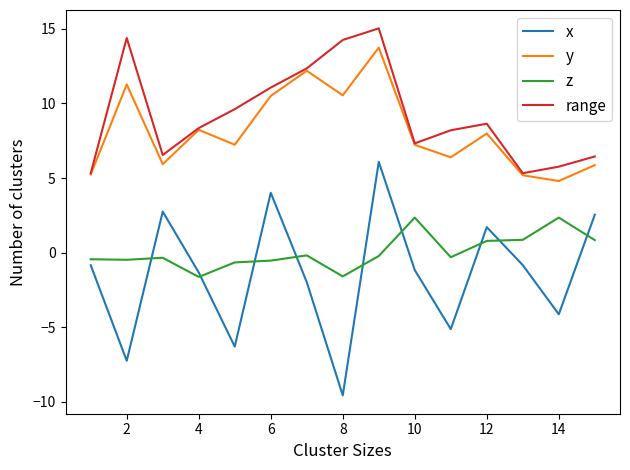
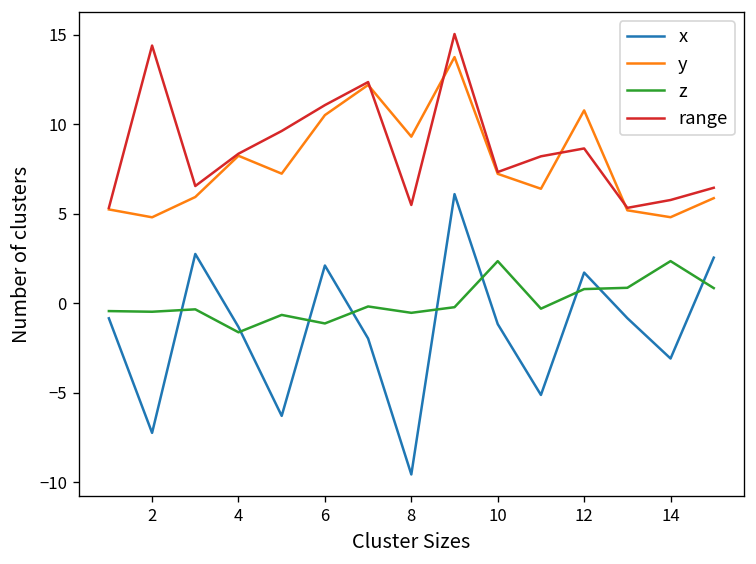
y, 2: 11.3 -> 4.8
x, 6: 4.0 -> 2.1
z, 6: -0.5 -> -1.1
y, 8: 10.5 -> 9.3
z, 8: -1.6 -> -0.5
range, 8: 14.3 -> 5.5
y, 12: 8.0 -> 10.8
x, 14: -4.1 -> -3.1
